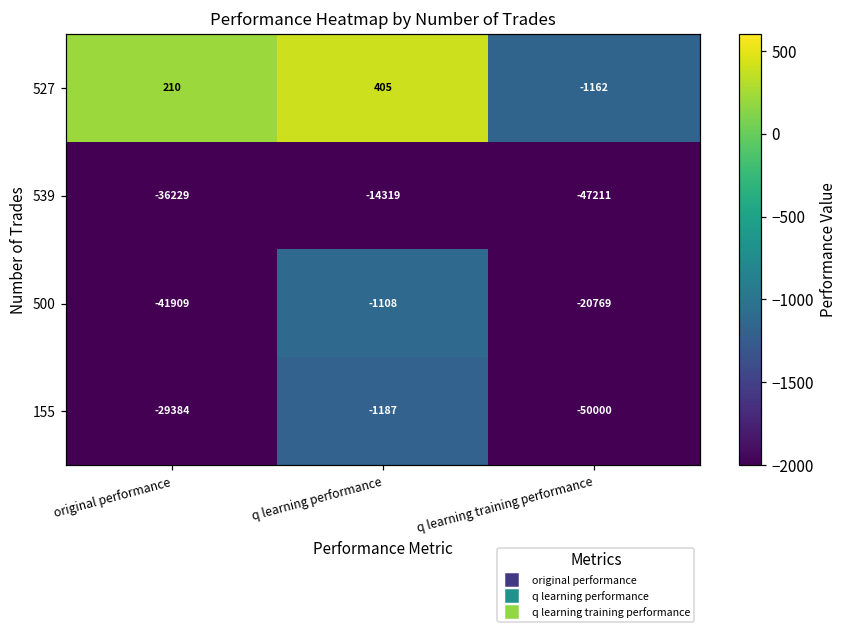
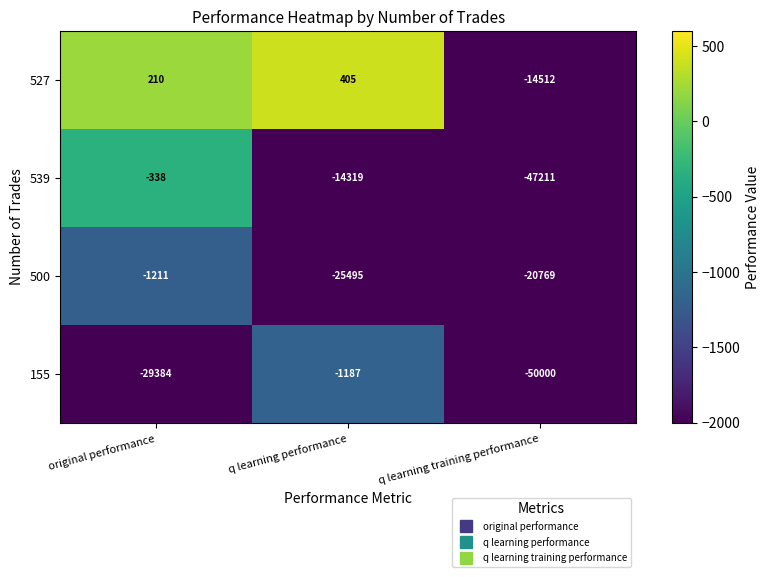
527, q learning training performance: -1162 -> -14512
539, original performance: -36229 -> -338
500, original performance: -41909 -> -1211
500, q learning performance: -1108 -> -25495
